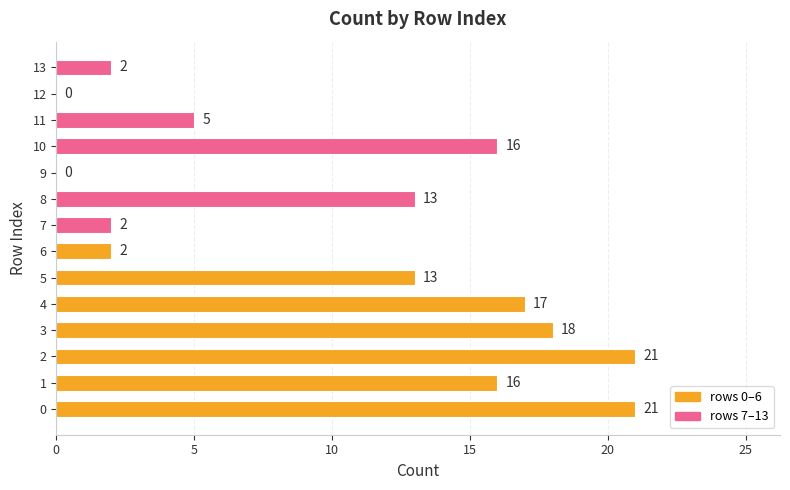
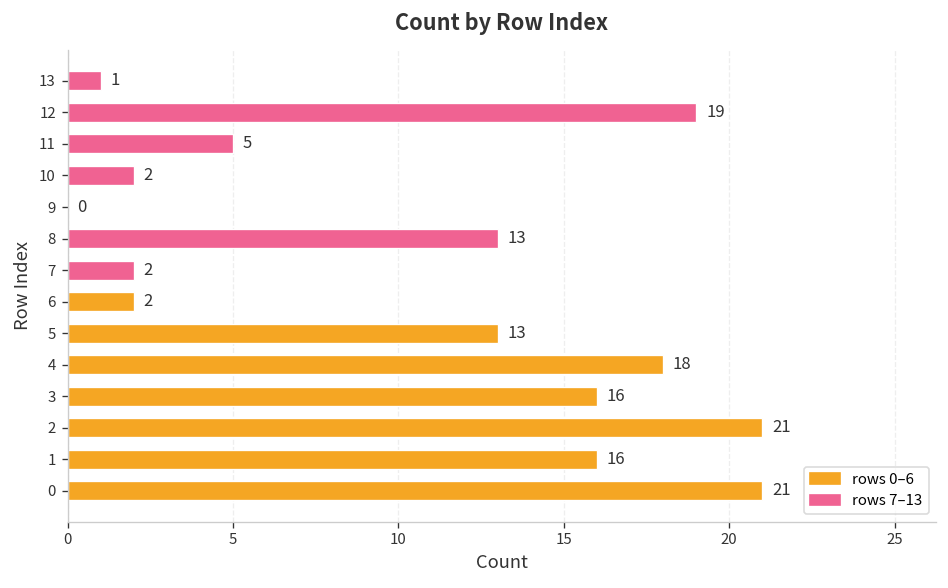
13: 2 -> 1
12: 0 -> 19
10: 16 -> 2
4: 17 -> 18
3: 18 -> 16
